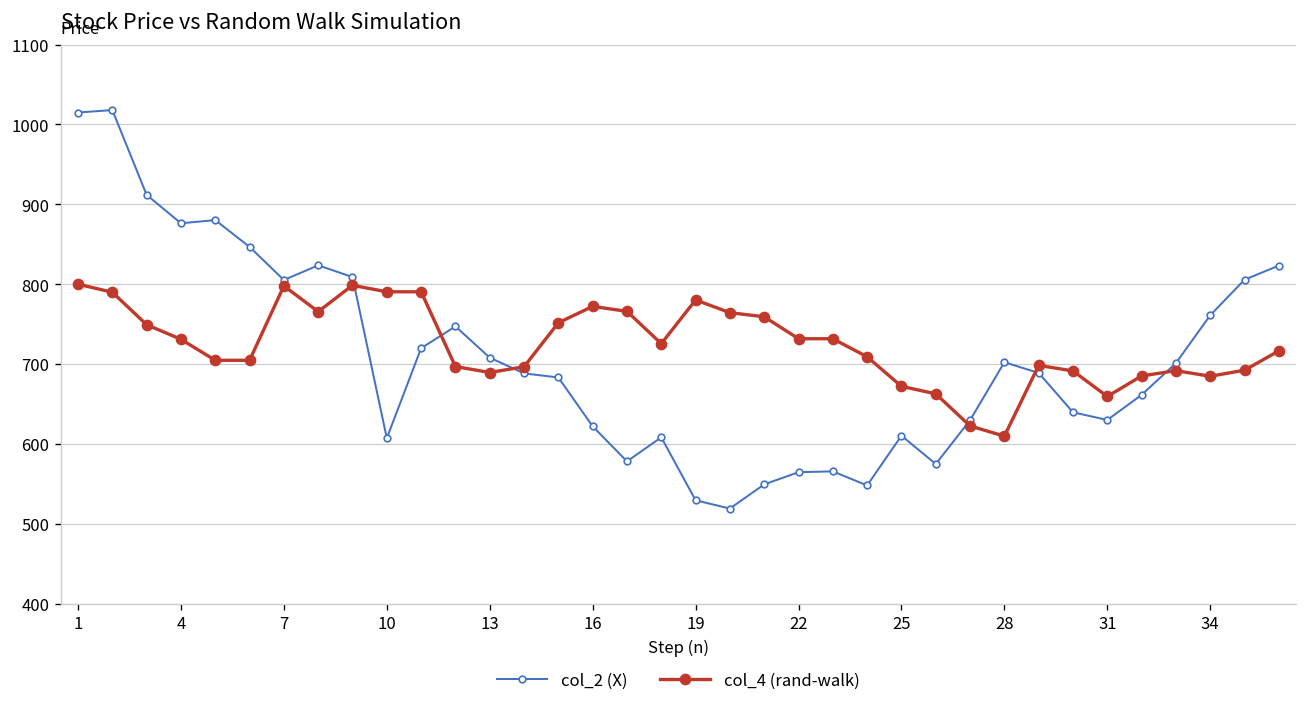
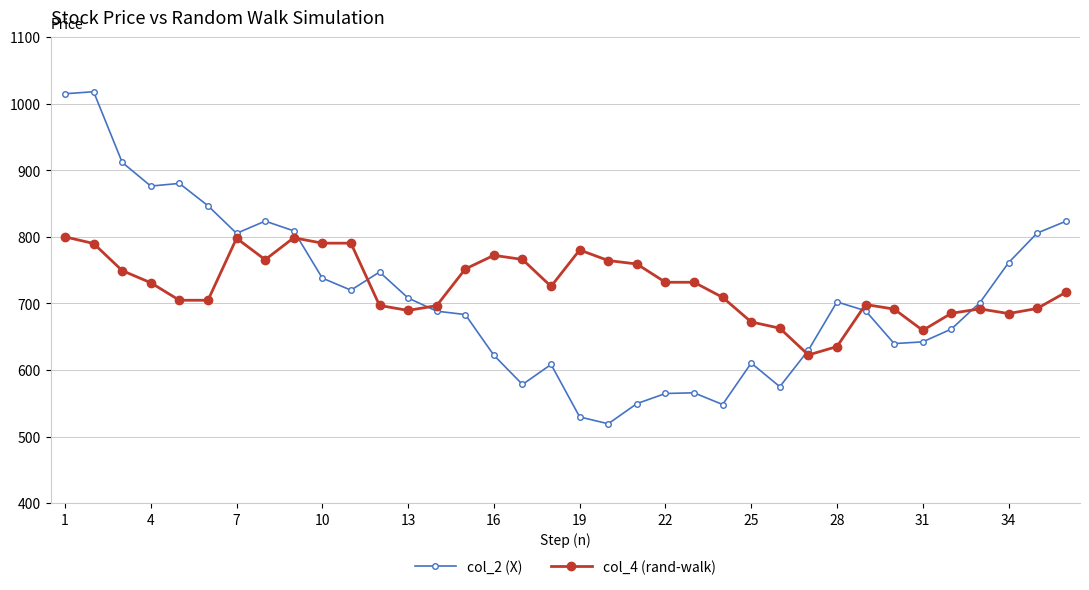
col_2 (X), 10: 610 -> 740
col_4 (rand-walk), 28: 610 -> 640
col_2 (X), 31: 630 -> 640
